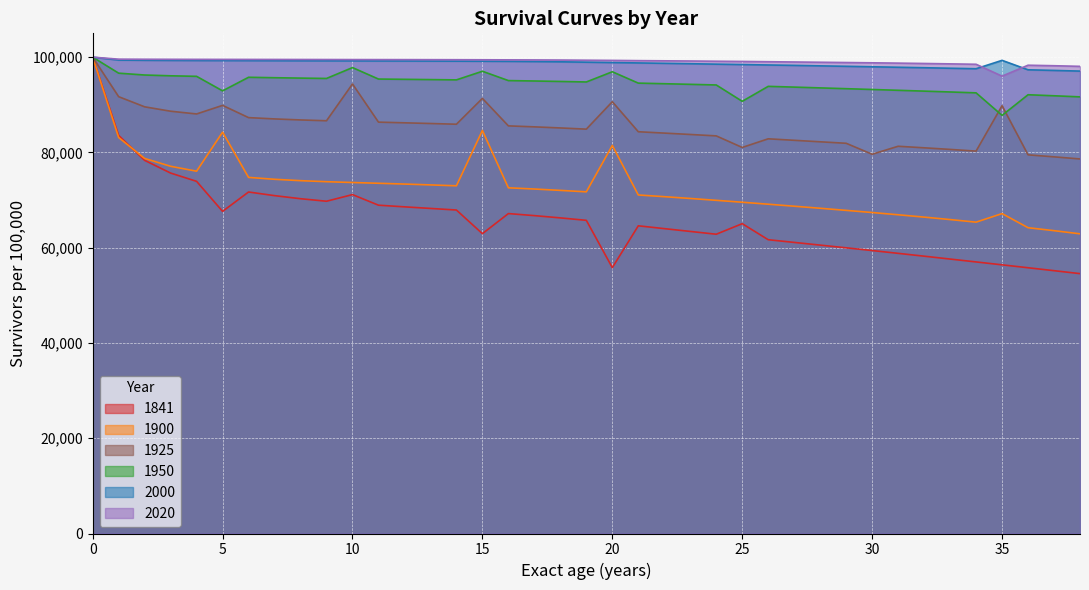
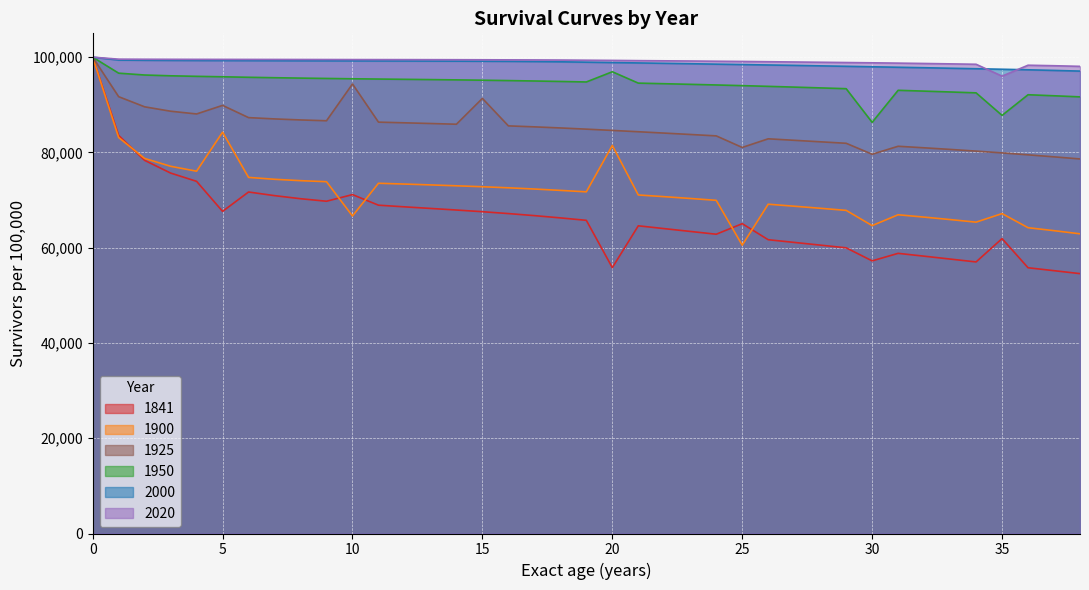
1950, 5: 93,000 -> 96,000
1900, 10: 74,000 -> 67,000
1950, 10: 98,000 -> 95,000
1841, 15: 63,000 -> 68,000
1900, 15: 85,000 -> 73,000
1950, 15: 97,000 -> 95,000
1925, 20: 91,000 -> 85,000
1900, 25: 70,000 -> 61,000
1950, 25: 91,000 -> 94,000
1841, 30: 59,000 -> 57,000
1900, 30: 67,000 -> 65,000
1950, 30: 93,000 -> 86,000
1841, 35: 56,000 -> 62,000
1925, 35: 90,000 -> 80,000
2000, 35: 99,000 -> 97,000
